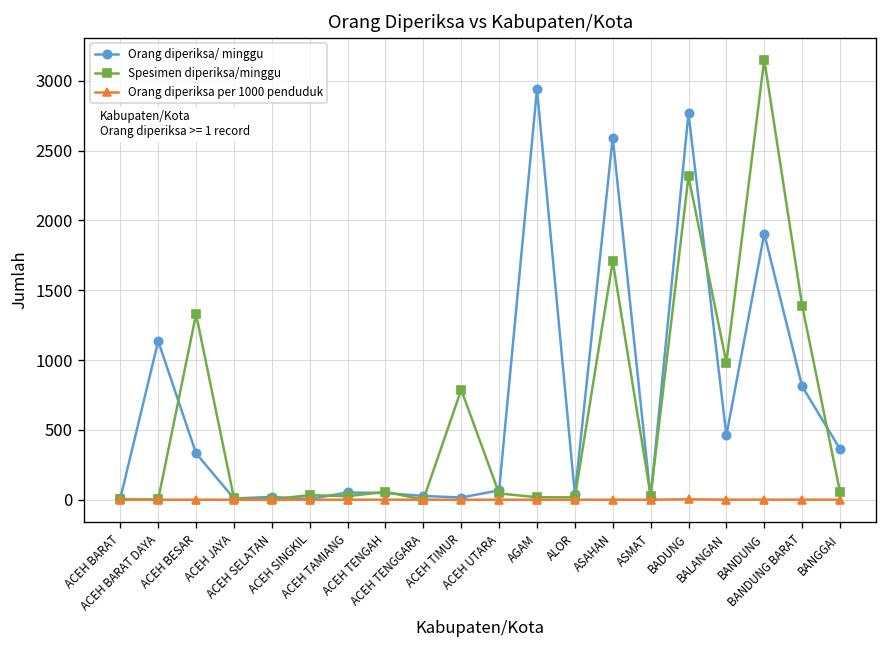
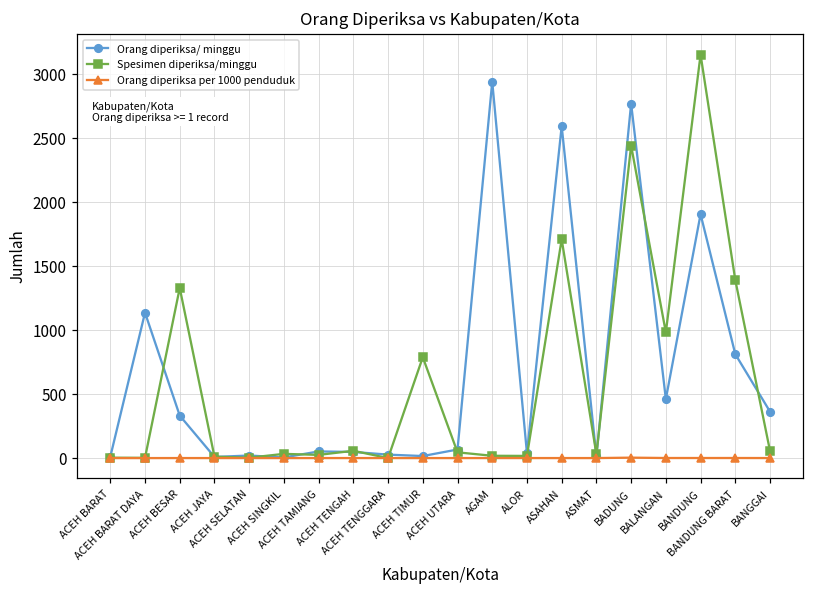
Spesimen diperiksa/minggu, BADUNG: 2320 -> 2440
